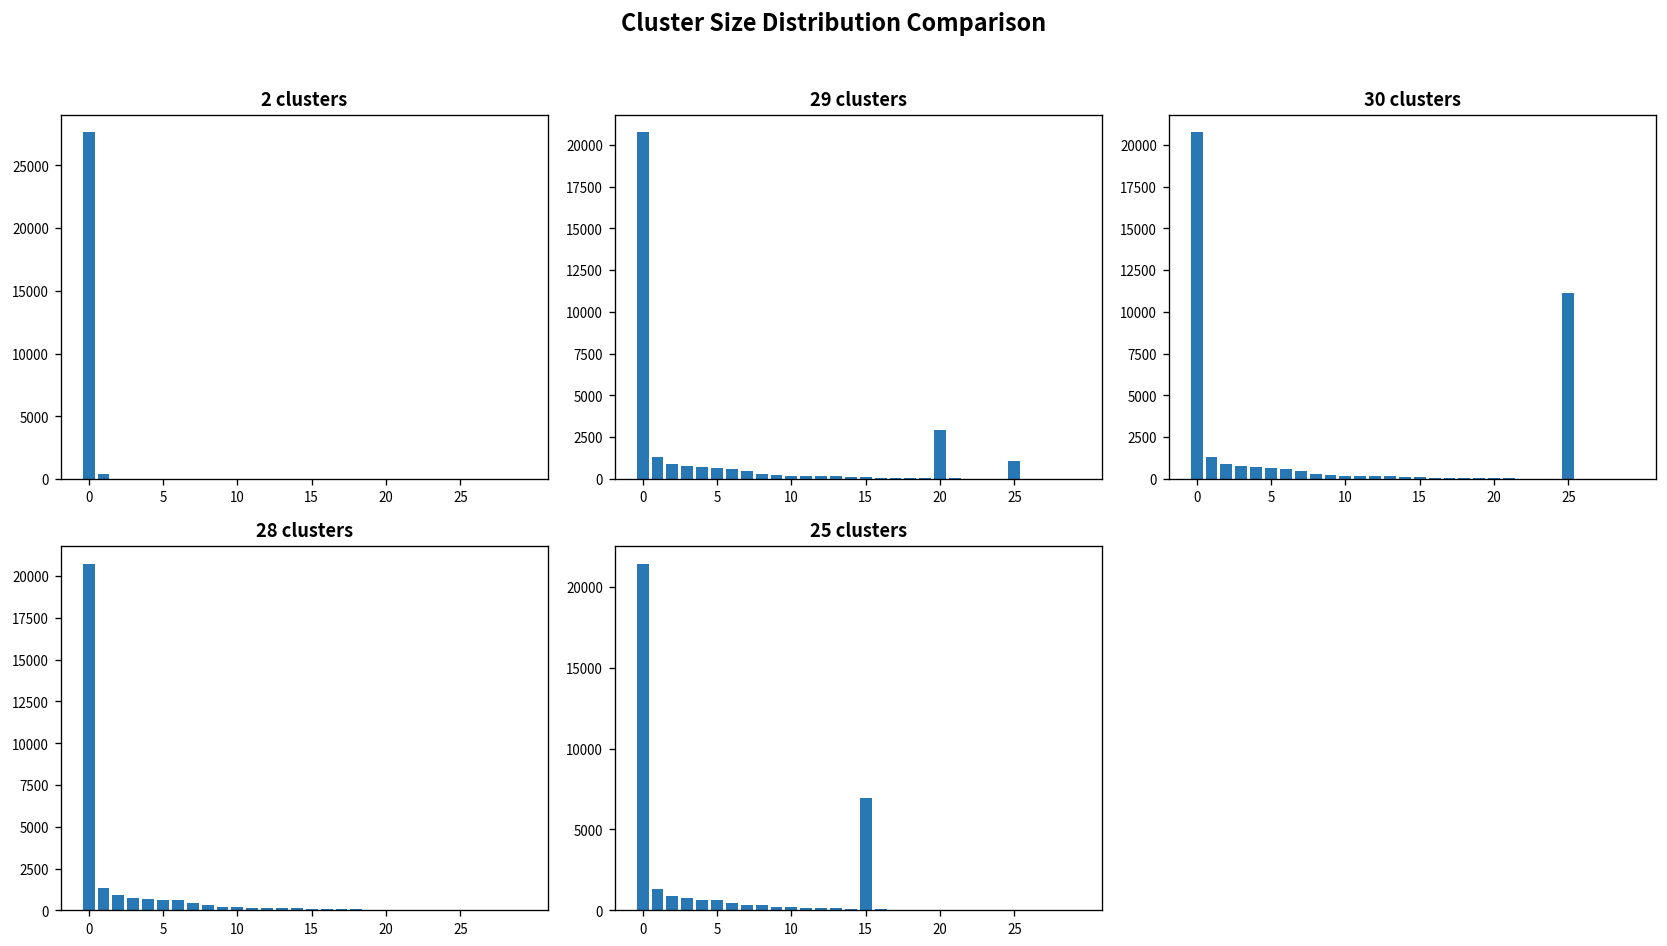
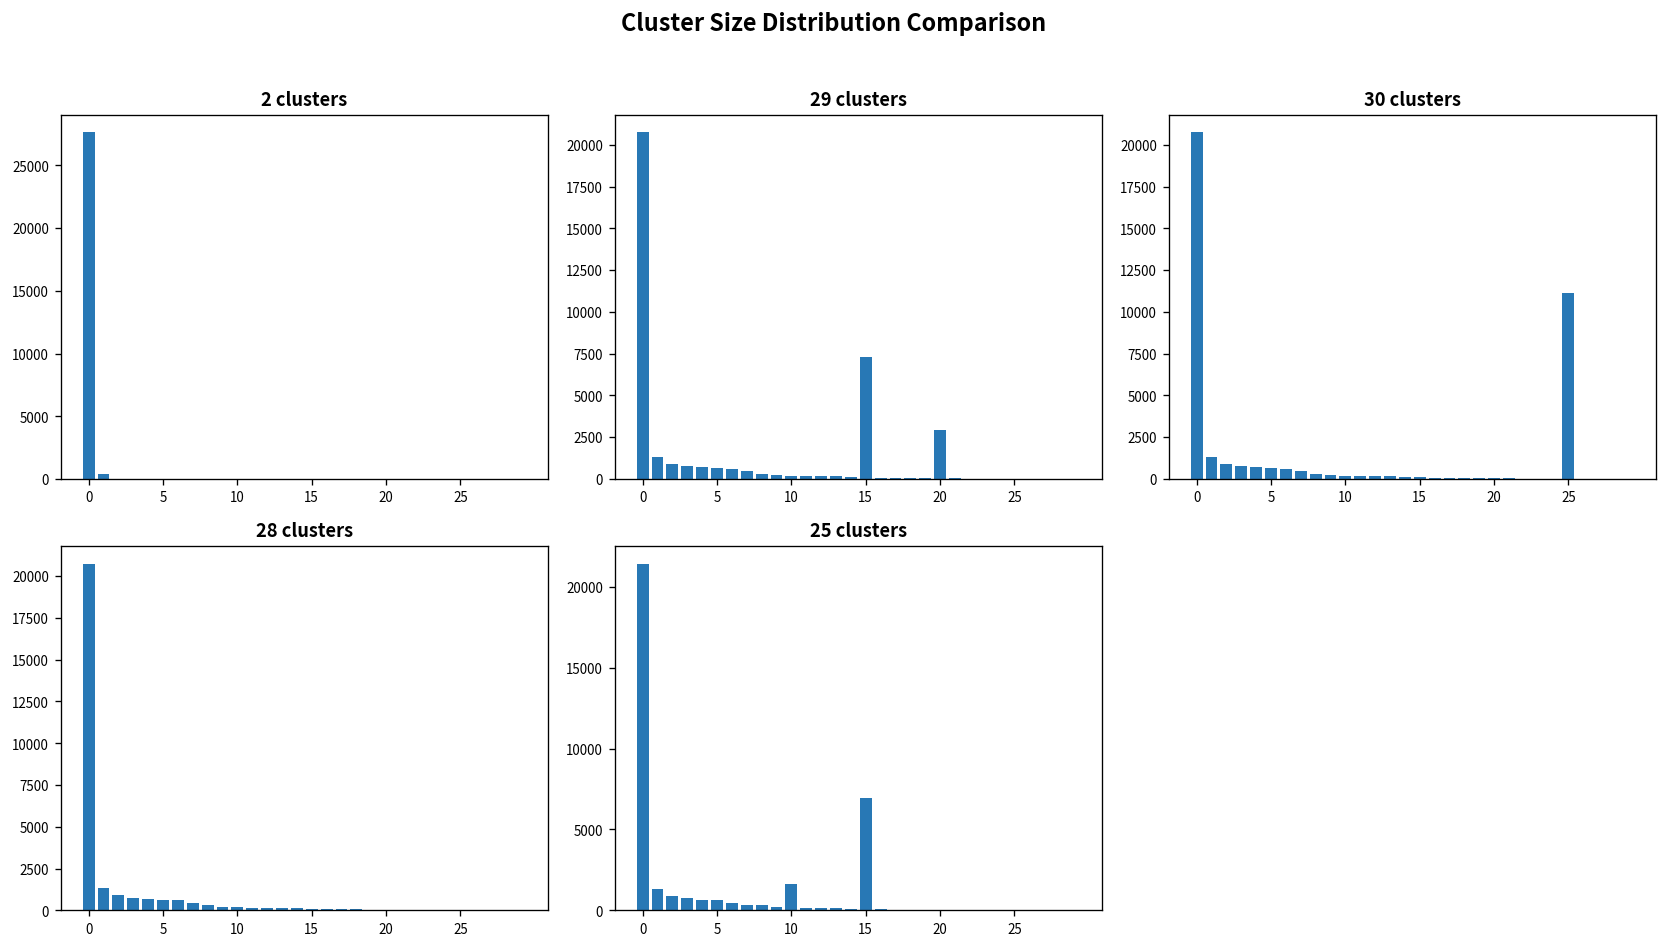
29 clusters, 15: 100 -> 7300
29 clusters, 25: 1100 -> 0
25 clusters, 10: 200 -> 1600
